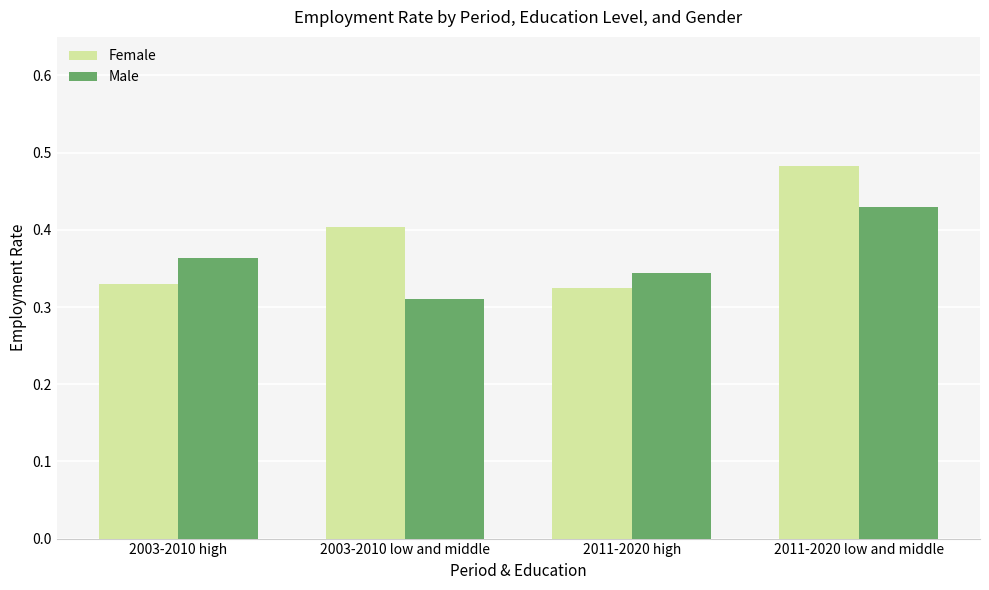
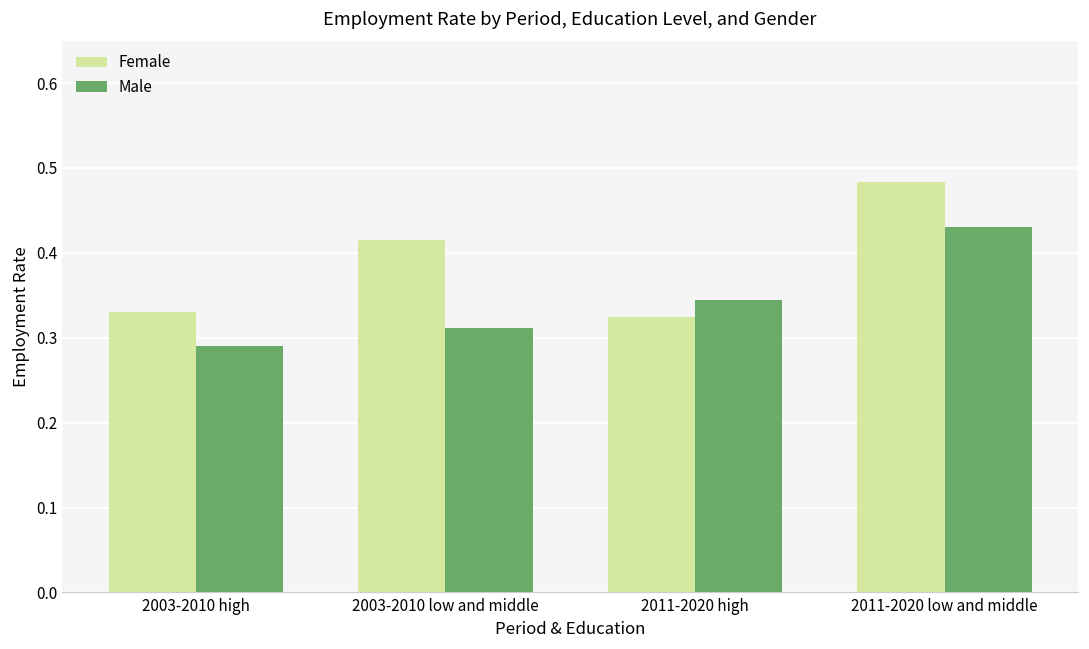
Male, 2003-2010 high: 0.36 -> 0.29
Female, 2003-2010 low and middle: 0.40 -> 0.42
